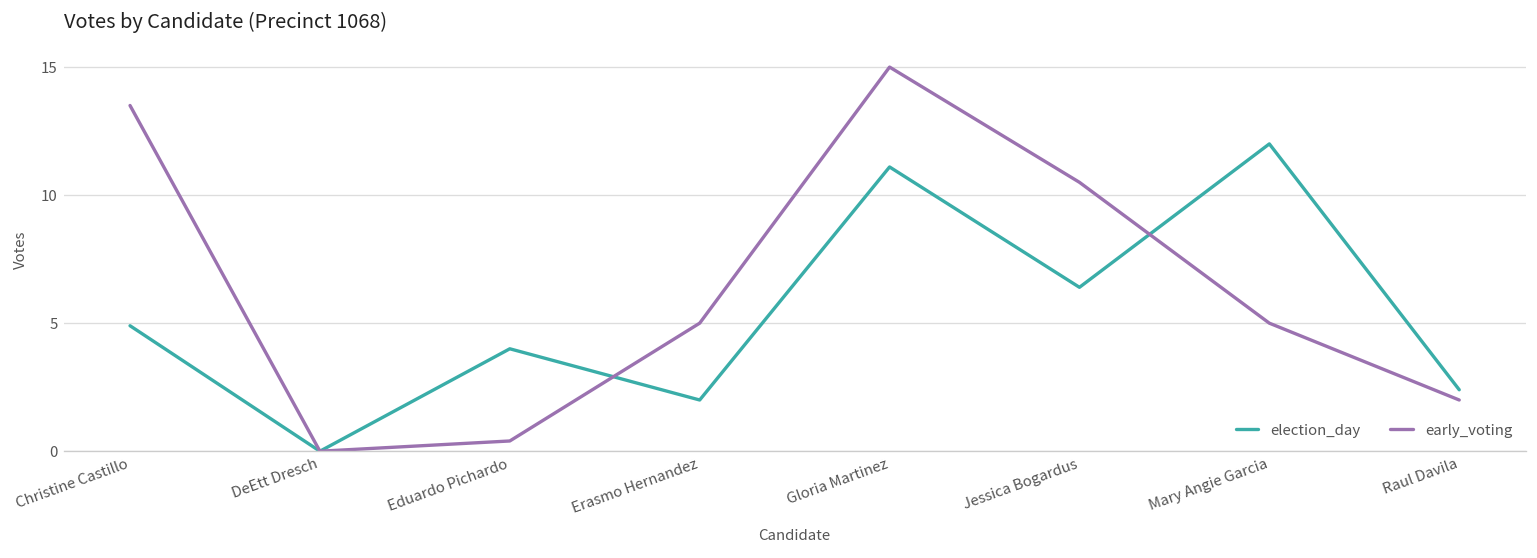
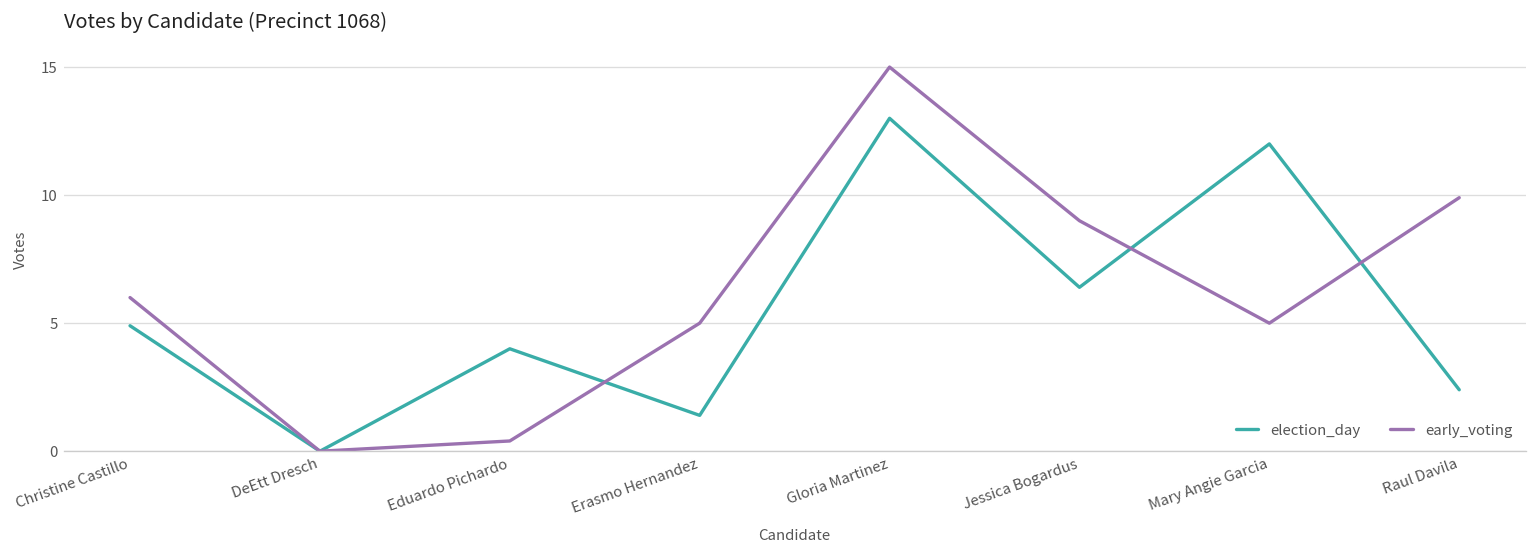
early_voting, Christine Castillo: 13.5 -> 6.0
election_day, Erasmo Hernandez: 2.0 -> 1.4
election_day, Gloria Martinez: 11.1 -> 13.0
early_voting, Jessica Bogardus: 10.5 -> 9.0
early_voting, Raul Davila: 2.0 -> 9.9
